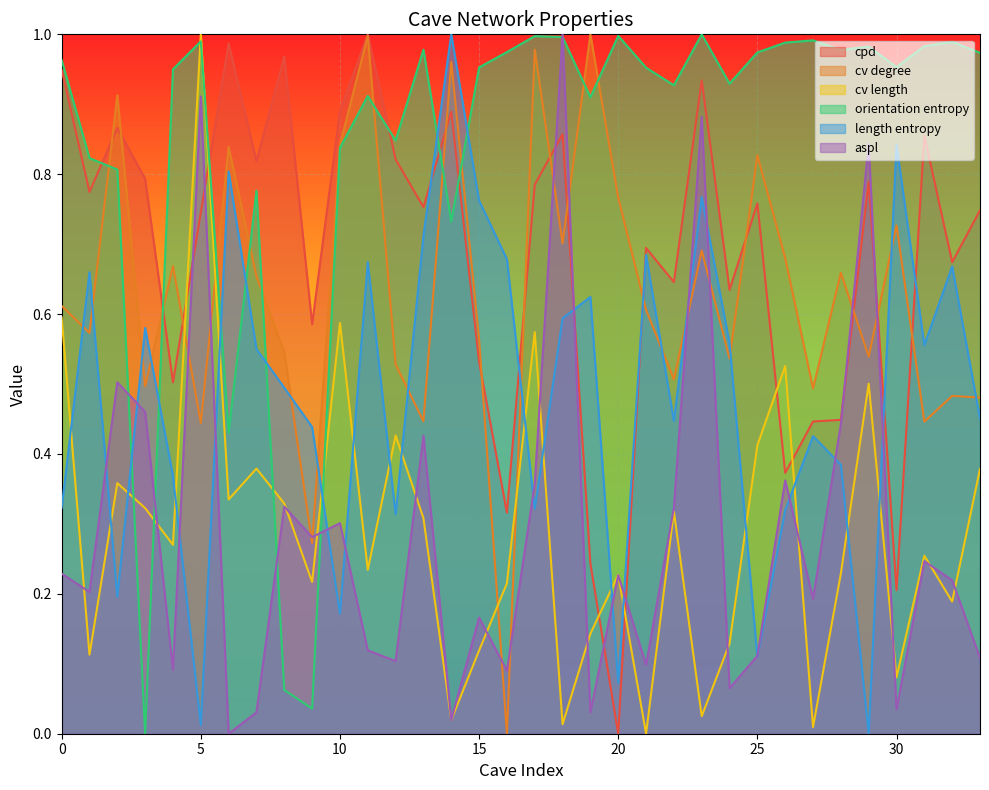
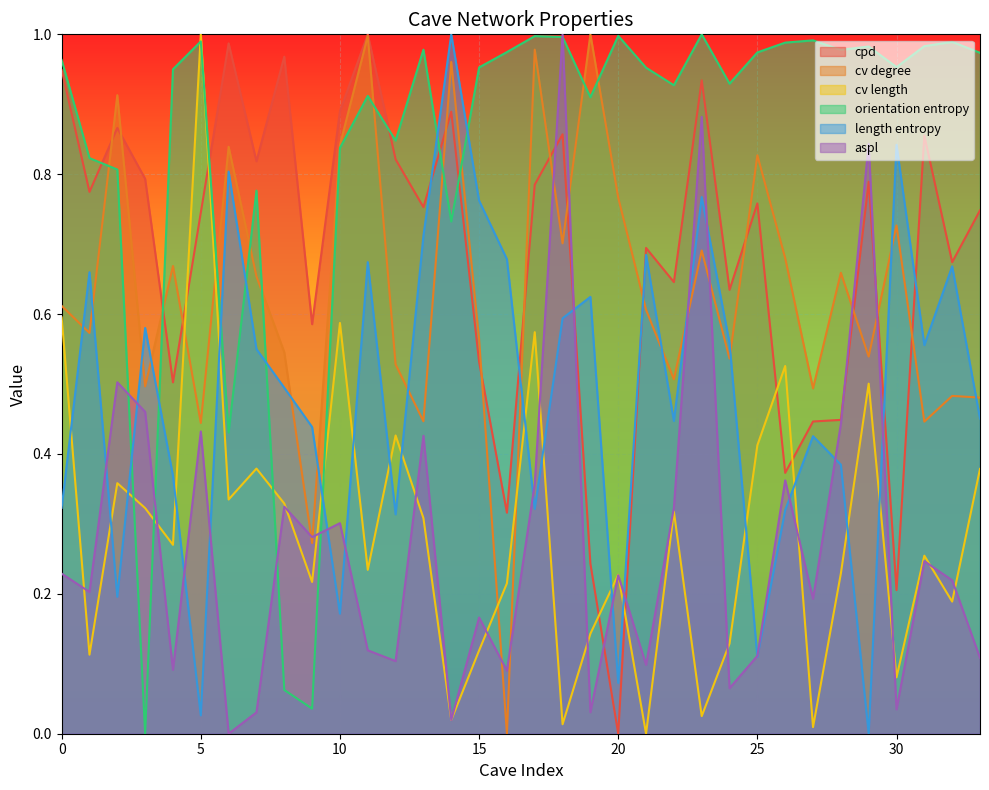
length entropy, 5: 0.01 -> 0.03
aspl, 5: 0.91 -> 0.43
